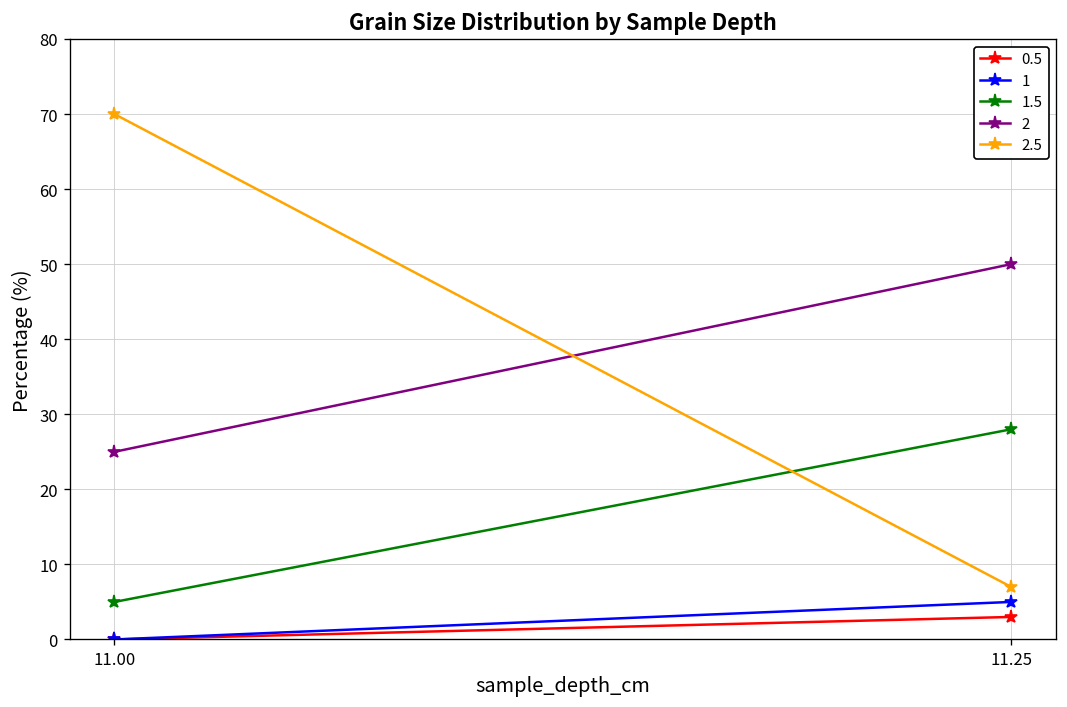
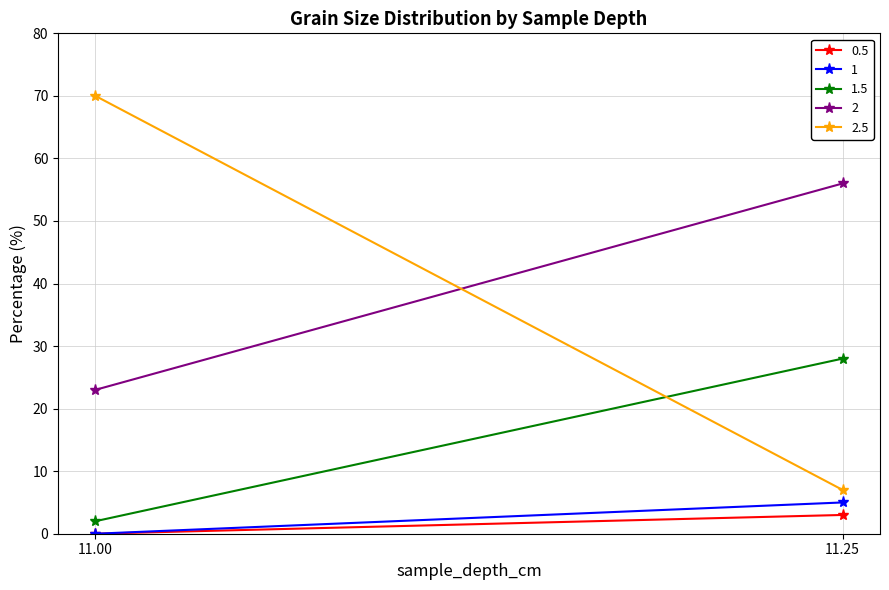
1.5, 11.00: 5 -> 2
2, 11.00: 25 -> 23
2, 11.25: 50 -> 56
